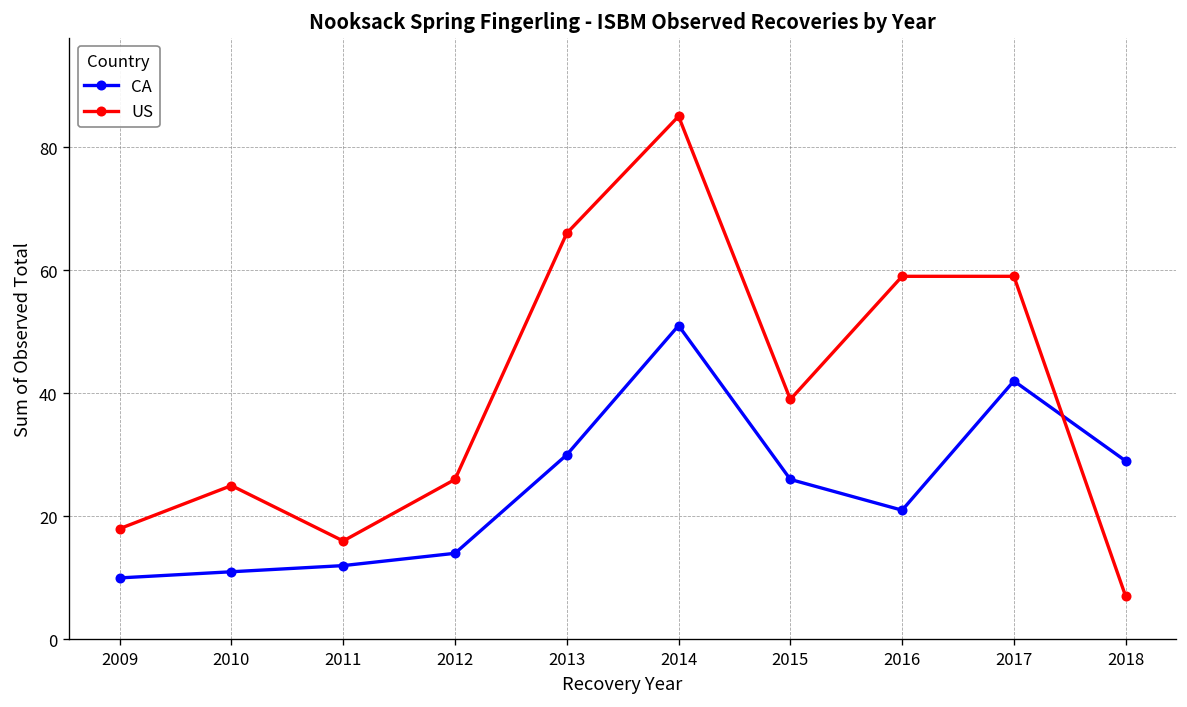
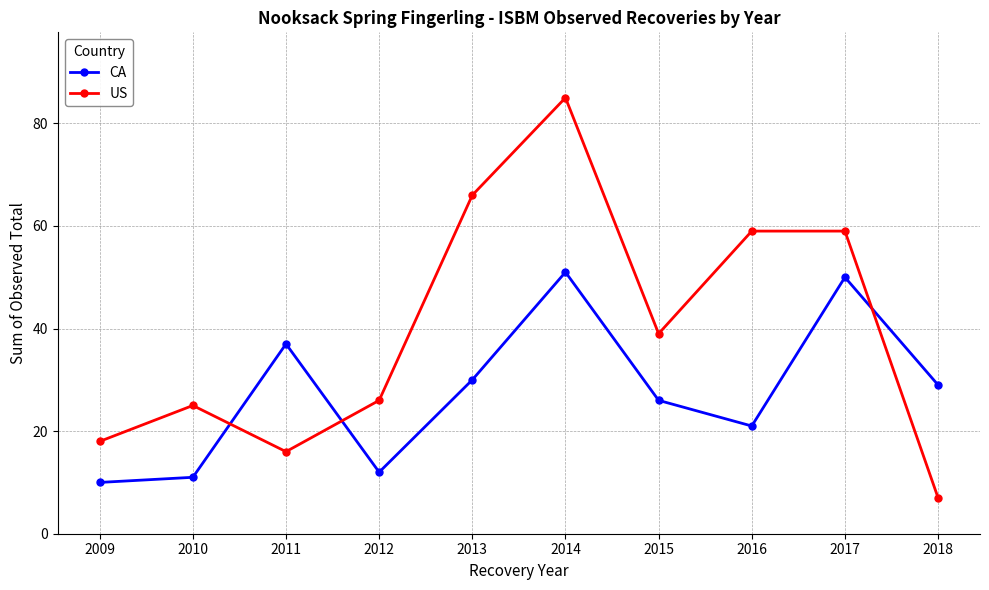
CA, 2011: 12 -> 37
CA, 2012: 14 -> 12
CA, 2017: 42 -> 50
